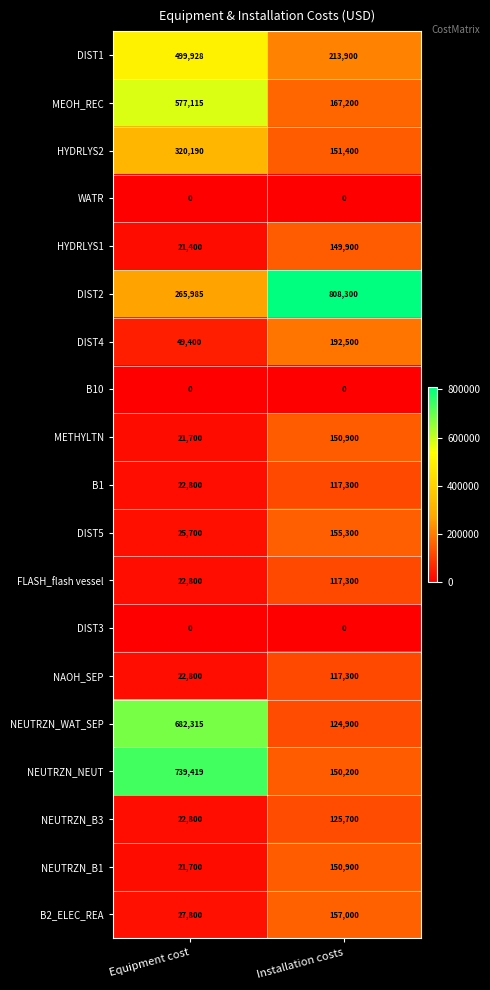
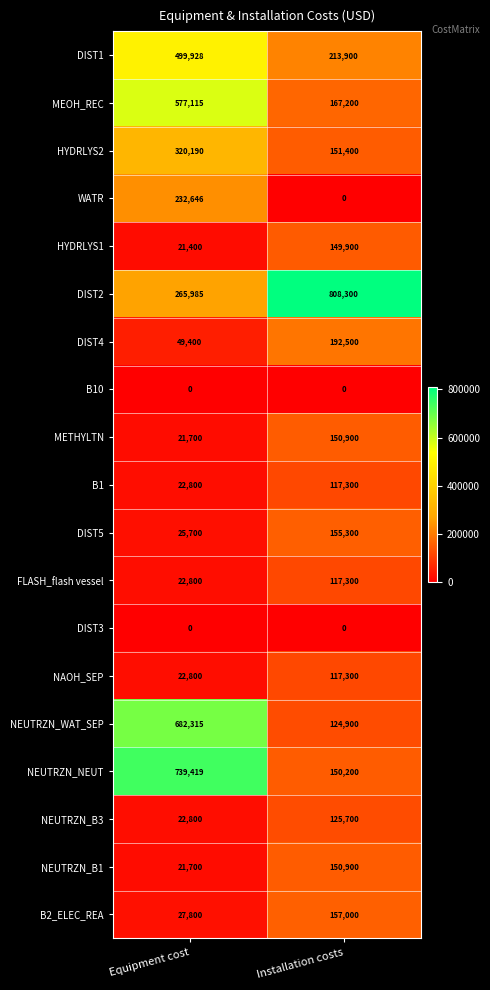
WATR, Equipment cost: 0 -> 232,646
